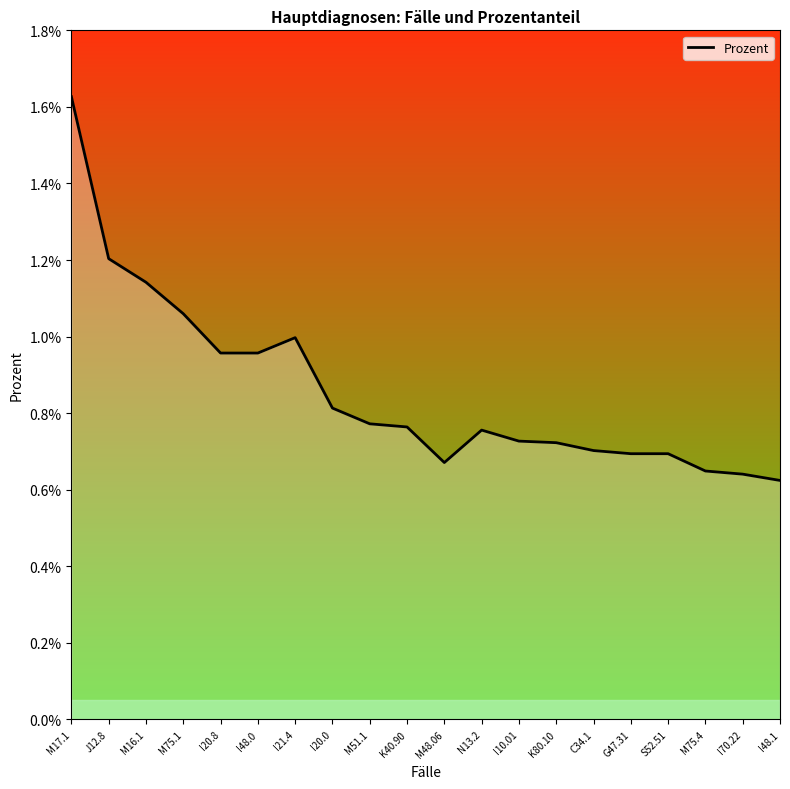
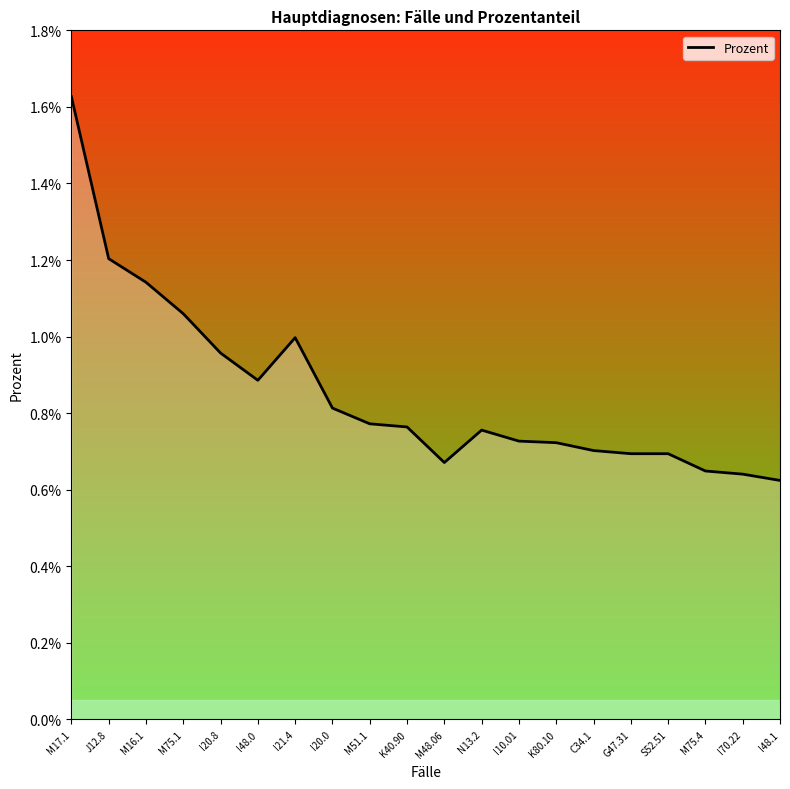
I48.0: 0.96% -> 0.89%
